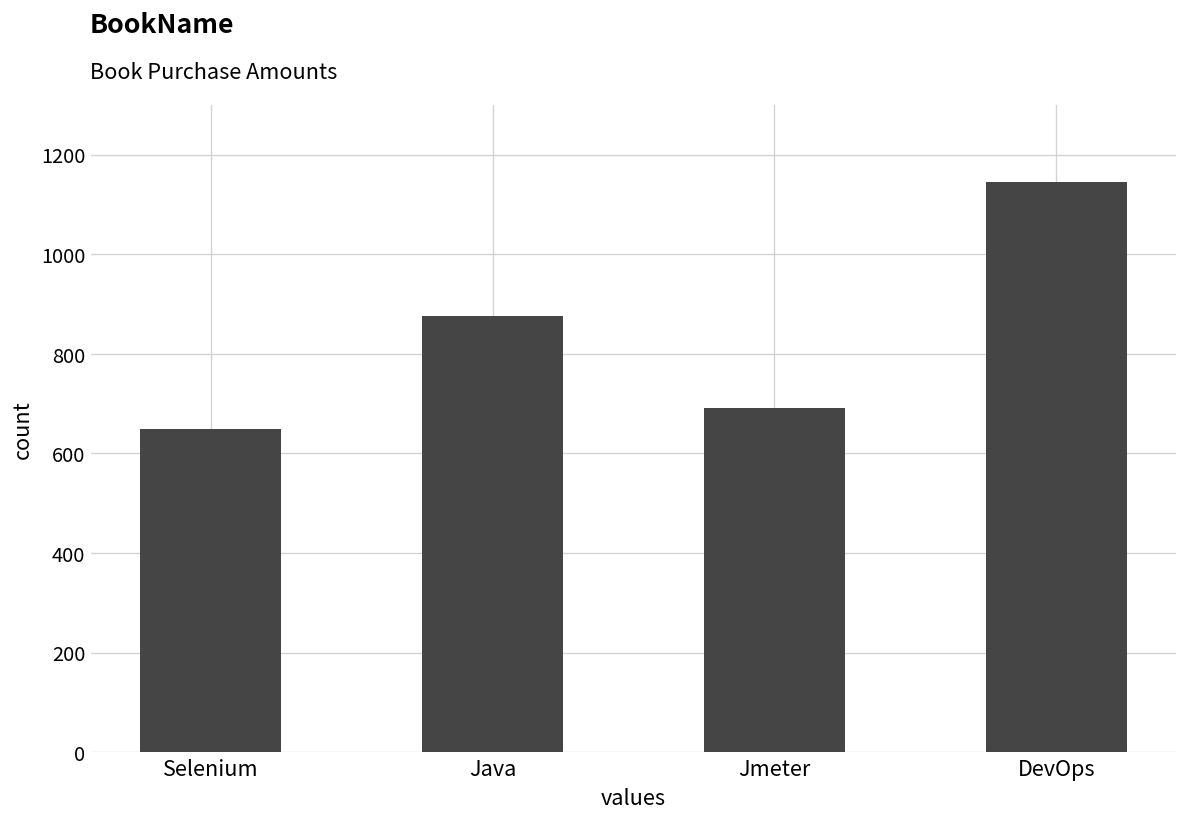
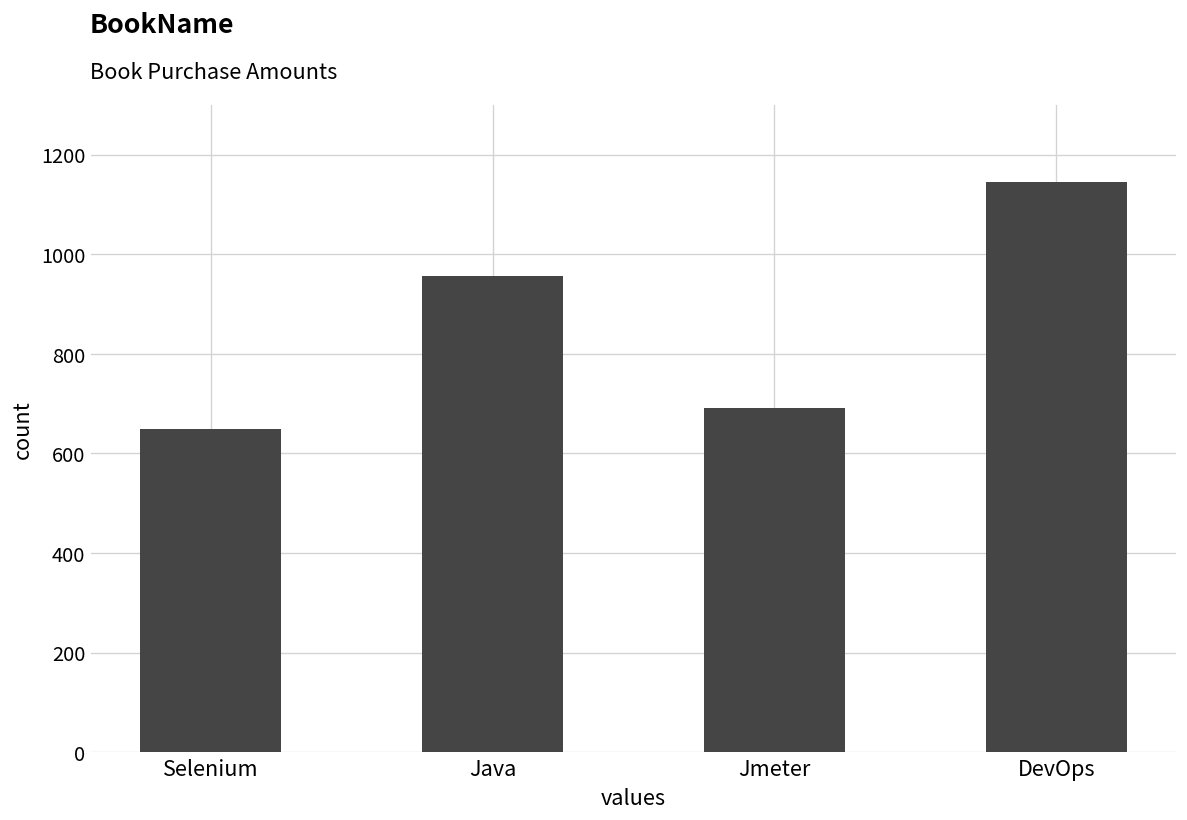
Java: 880 -> 960
